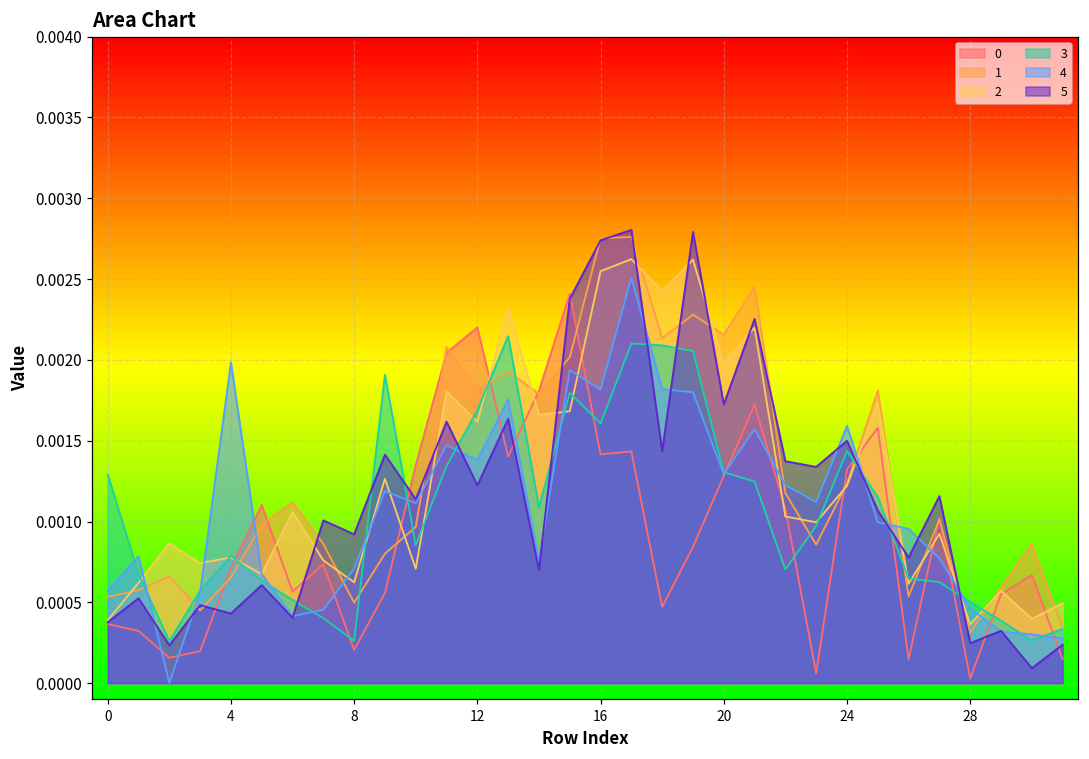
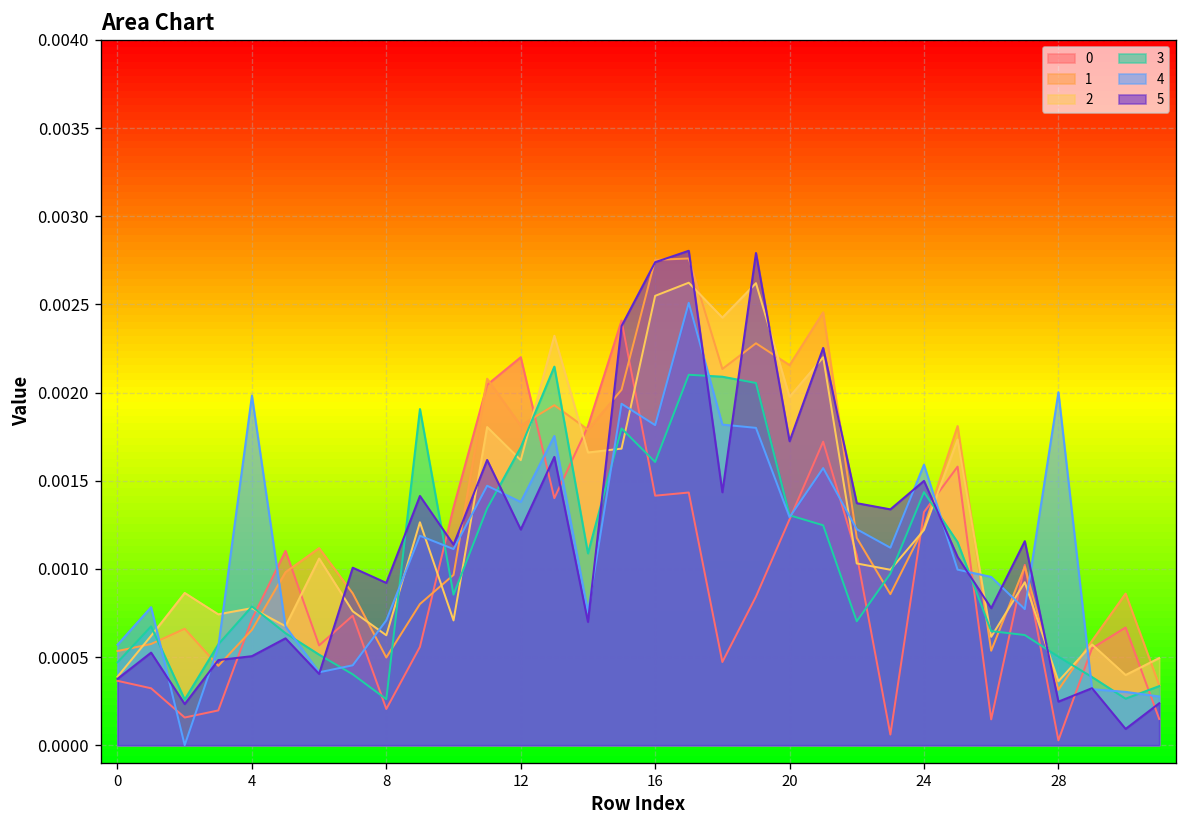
3, 0: 0.00129 -> 0.00047
5, 4: 0.00043 -> 0.00051
4, 28: 0.00046 -> 0.00200
